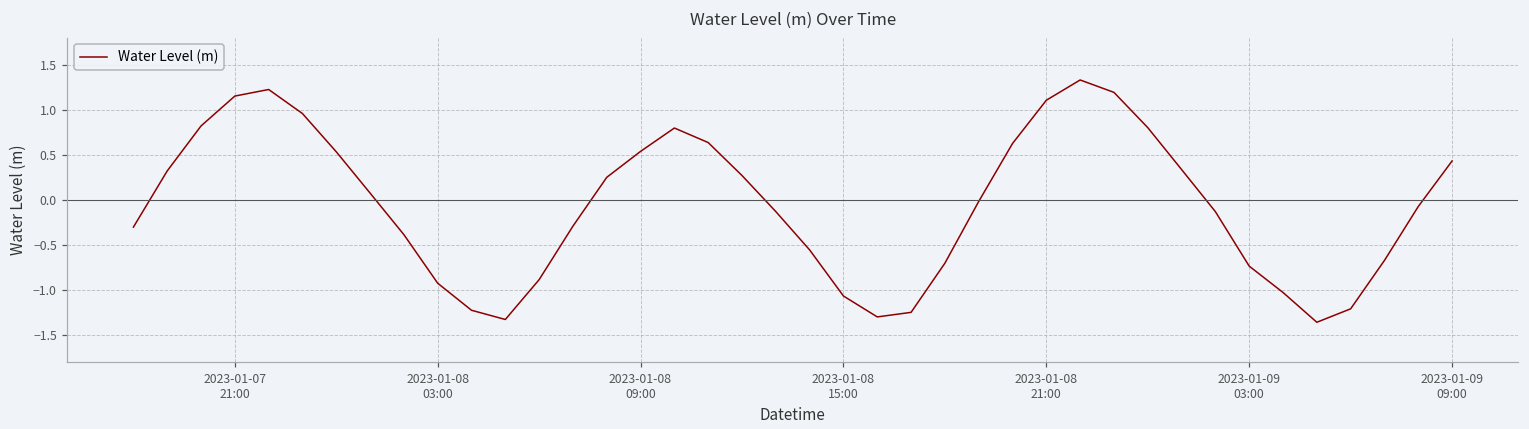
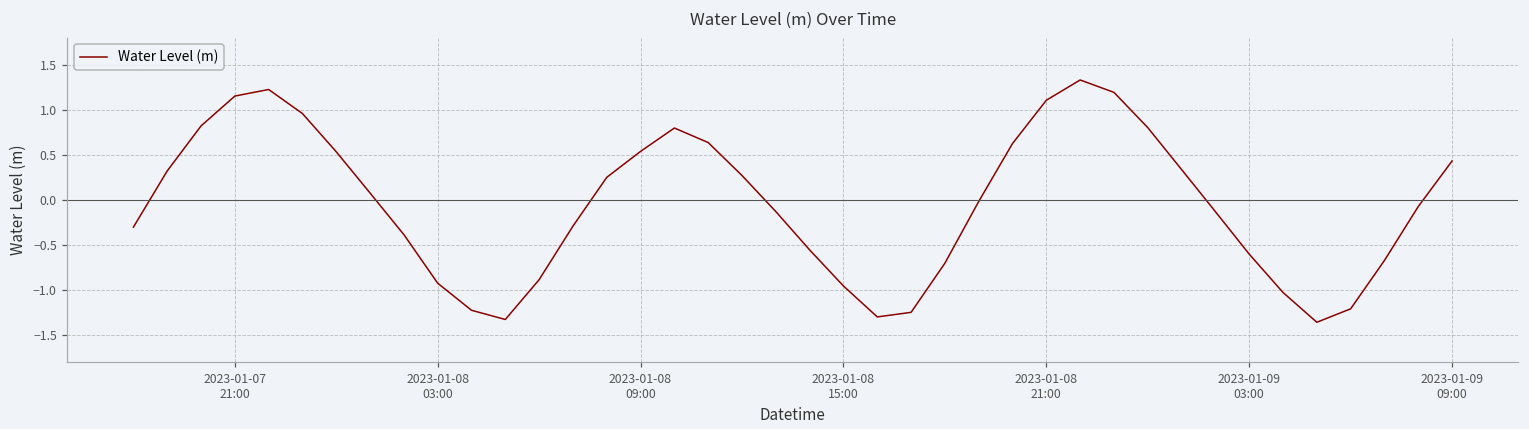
2023-01-08 15:00: -1.1 -> -1.0
2023-01-09 03:00: -0.7 -> -0.6
